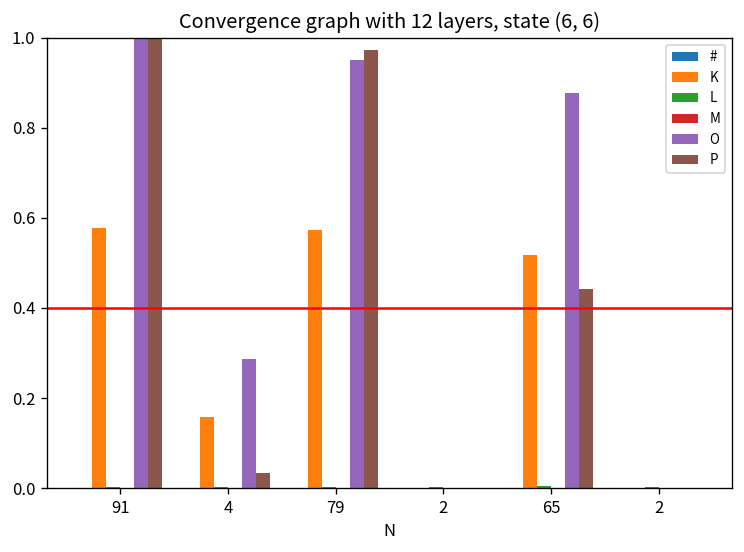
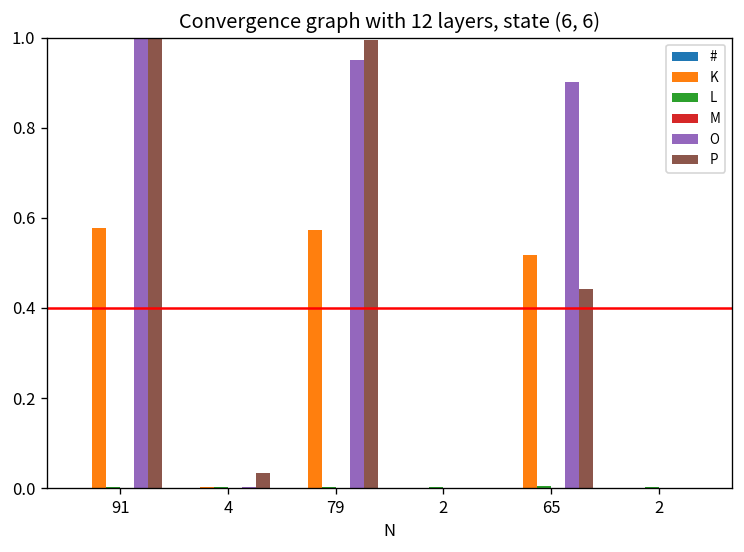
K, 4: 0.16 -> 0.00
O, 4: 0.29 -> 0.00
P, 79: 0.97 -> 0.99
O, 65: 0.88 -> 0.90
